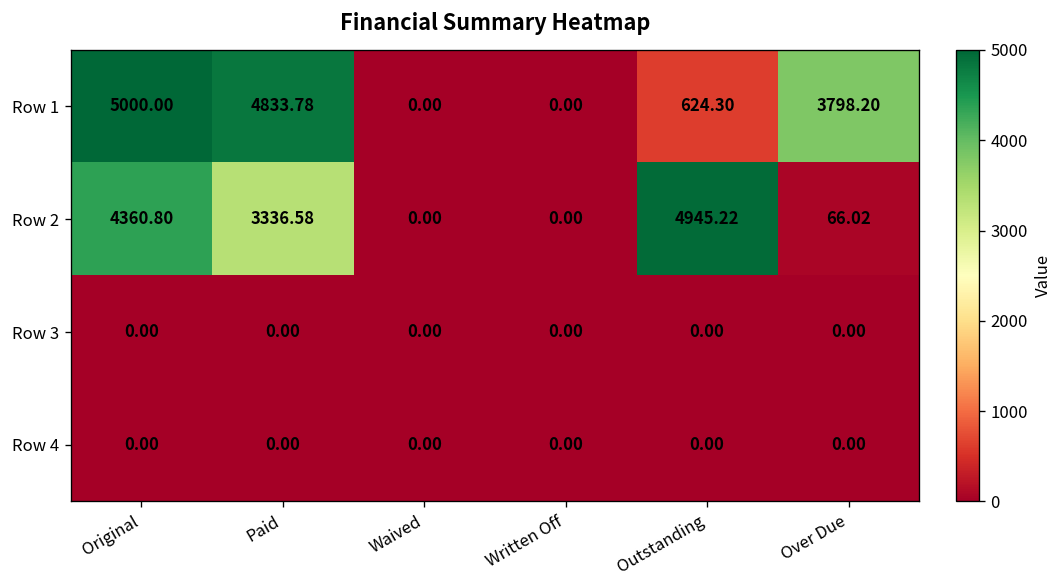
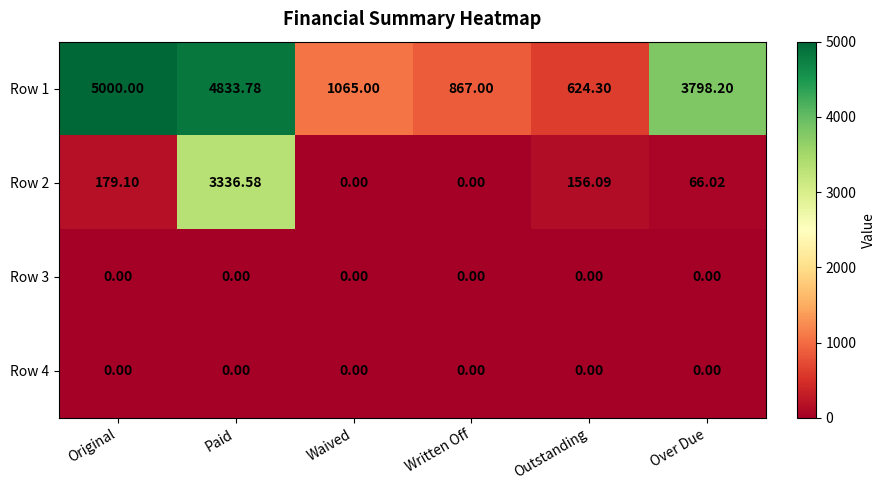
Row 1, Waived: 0.00 -> 1065.00
Row 1, Written Off: 0.00 -> 867.00
Row 2, Original: 4360.80 -> 179.10
Row 2, Outstanding: 4945.22 -> 156.09
